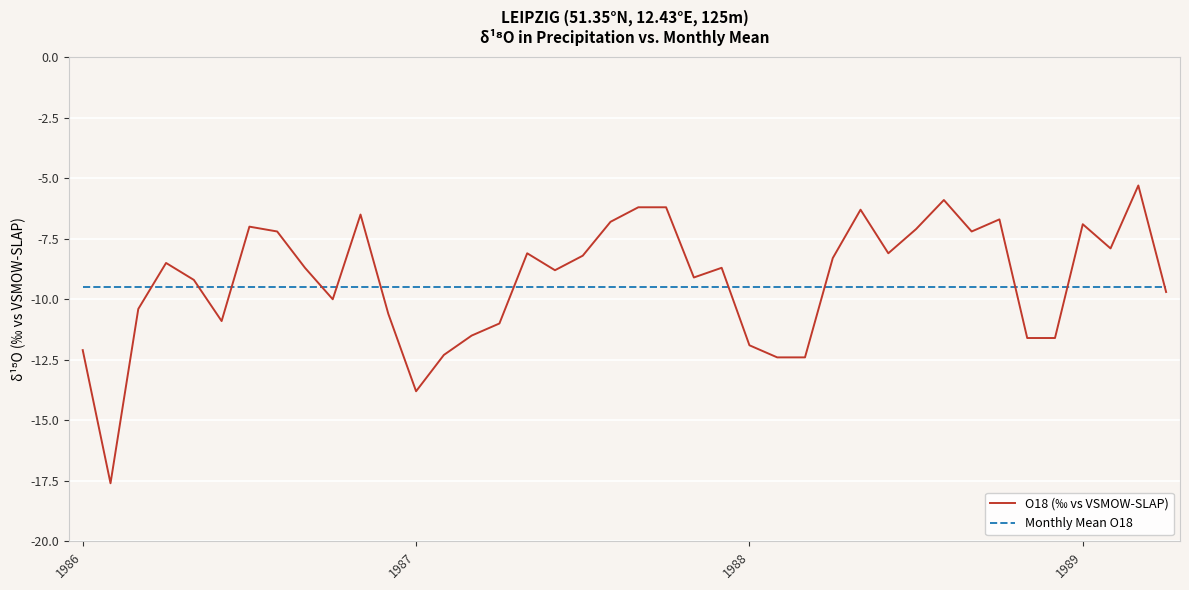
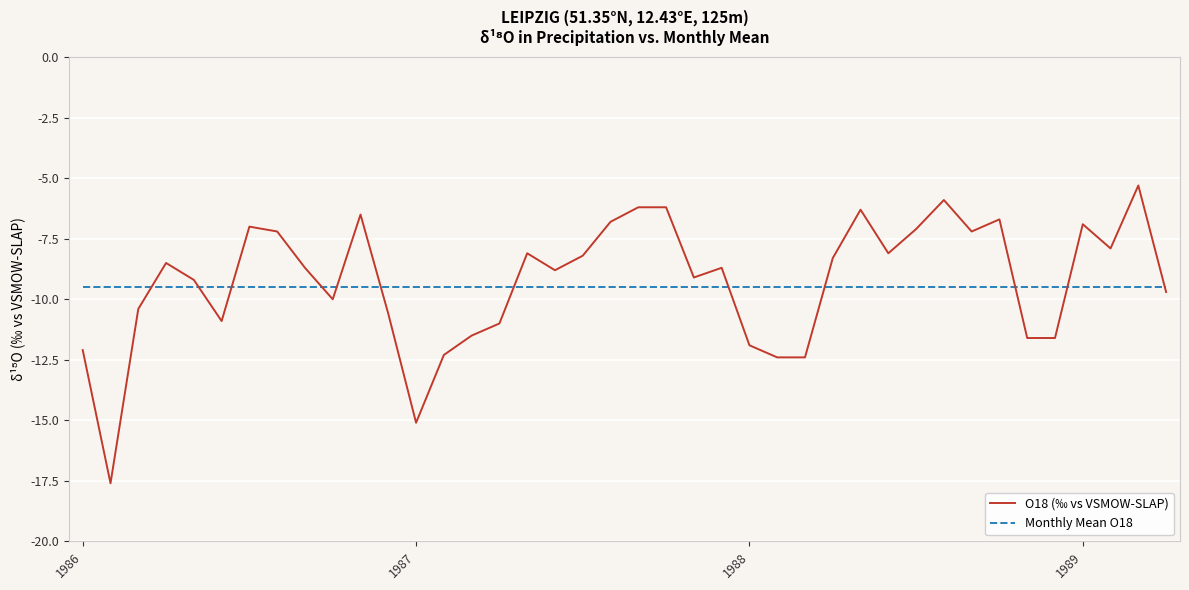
O18 (‰ vs VSMOW-SLAP), 1987: -13.8 -> -15.1
